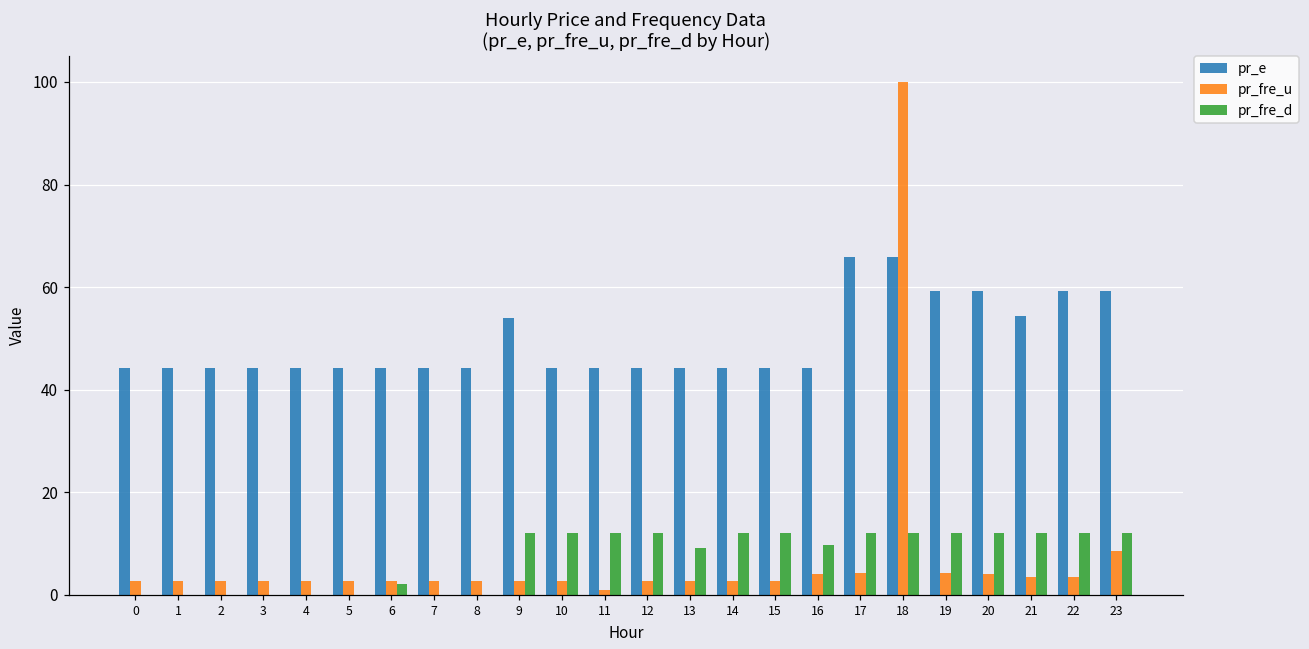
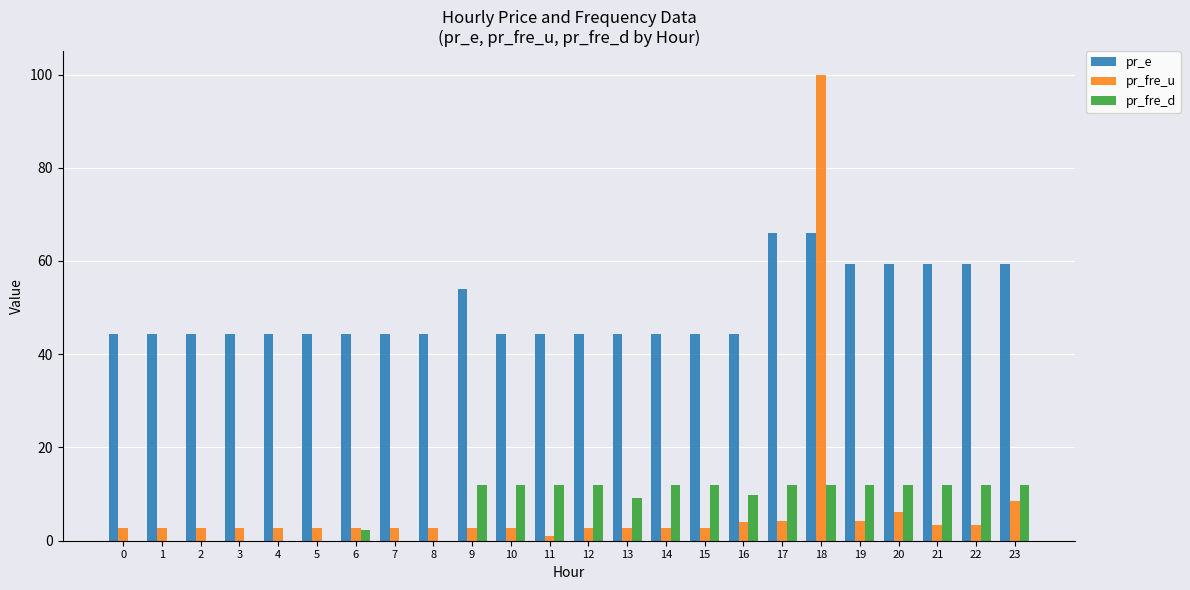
pr_fre_u, 20: 4 -> 6
pr_e, 21: 54 -> 59
